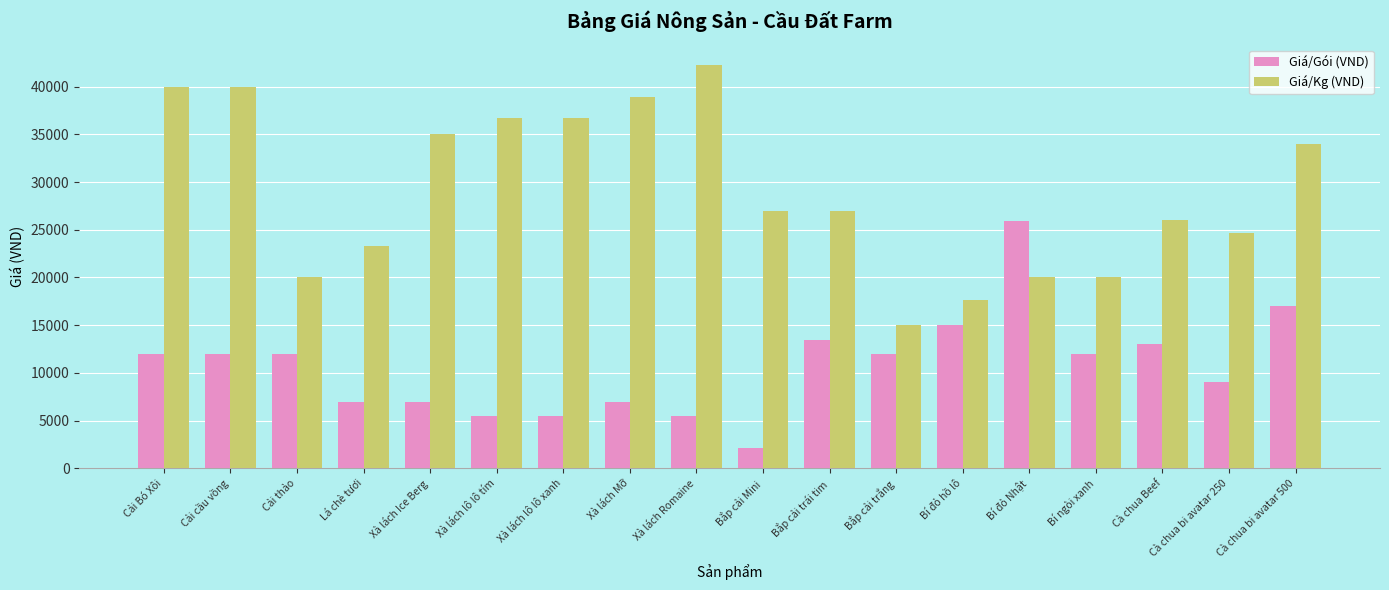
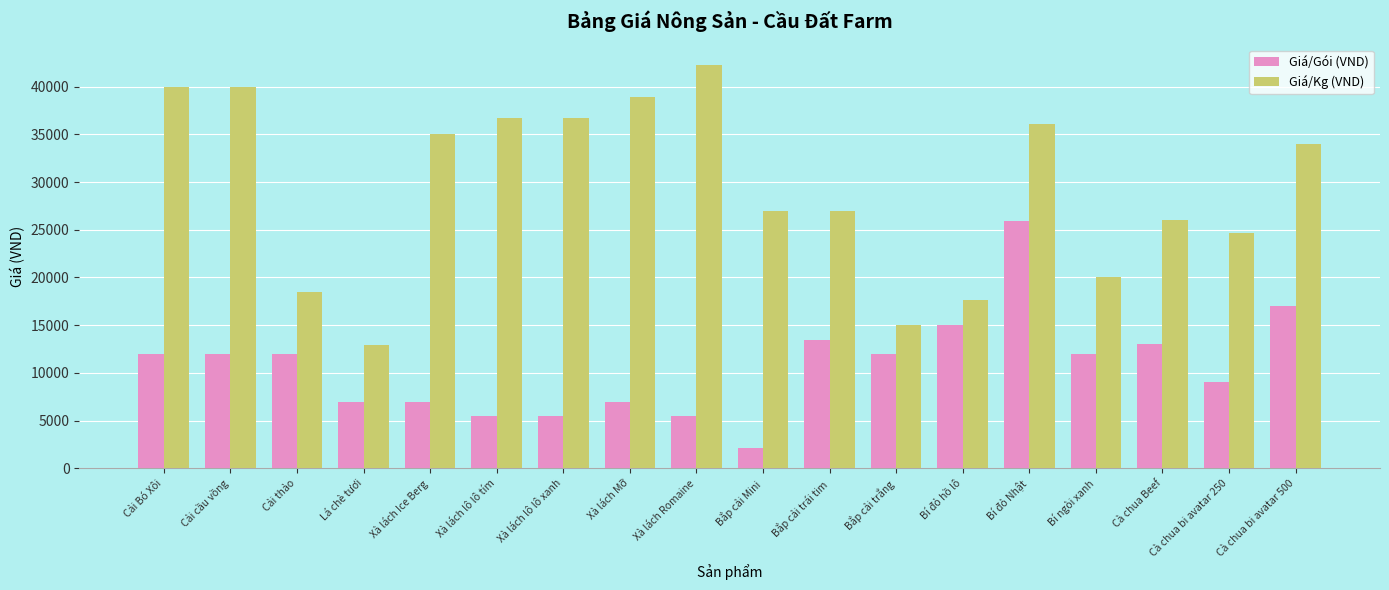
Giá/Kg (VND), Cải thảo: 20000 -> 18000
Giá/Kg (VND), Lá chè tươi: 23000 -> 13000
Giá/Kg (VND), Bí đỏ Nhật: 20000 -> 36000
